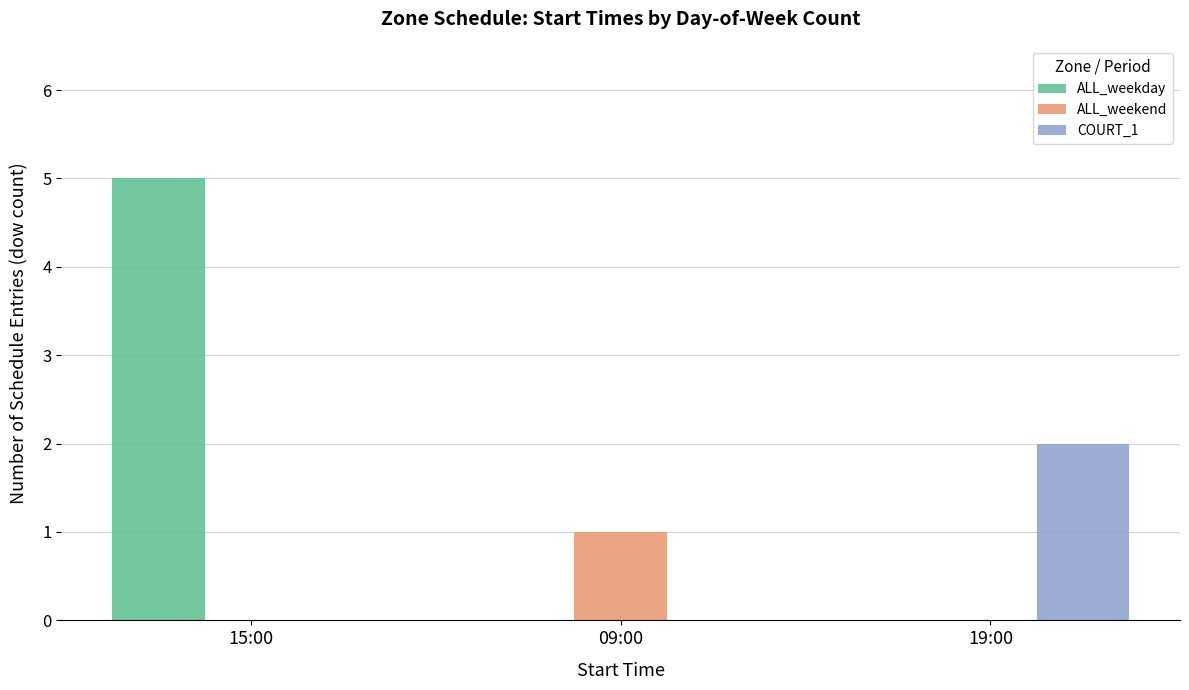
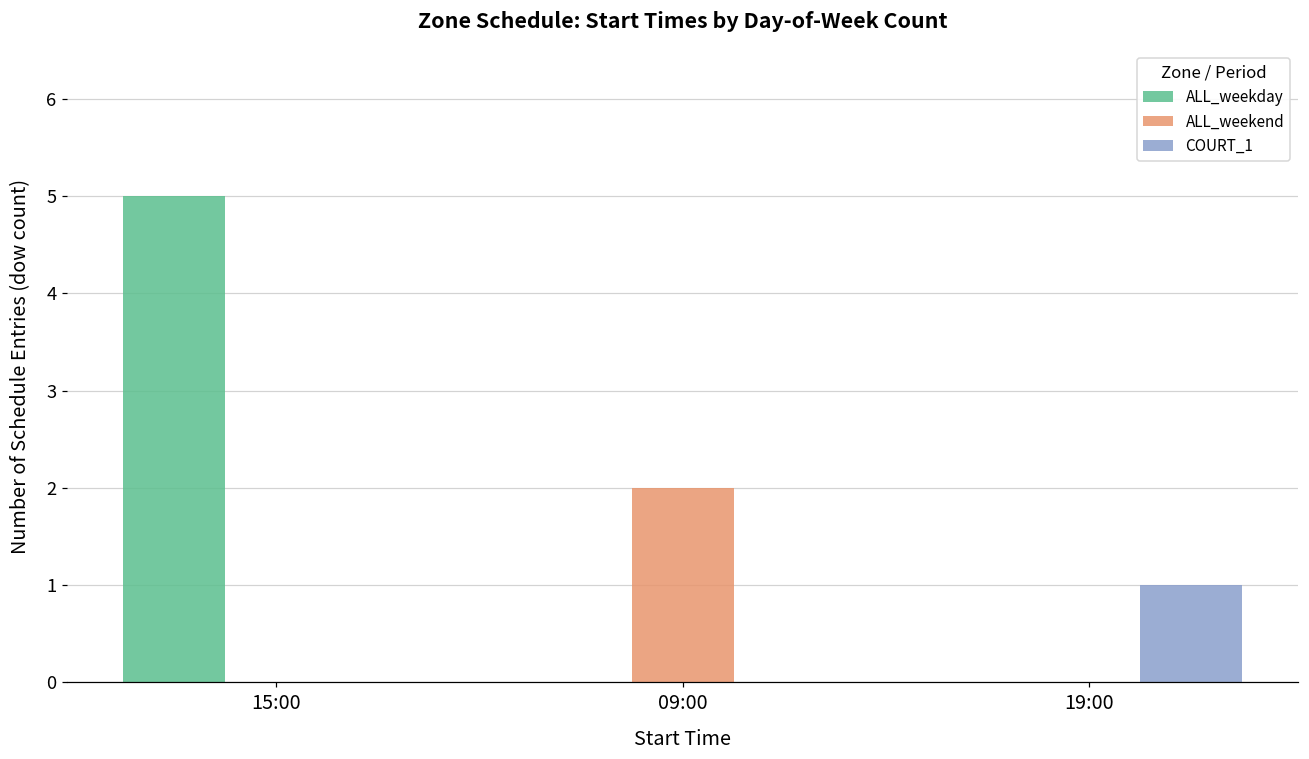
ALL_weekend, 09:00: 1 -> 2
COURT_1, 19:00: 2 -> 1
